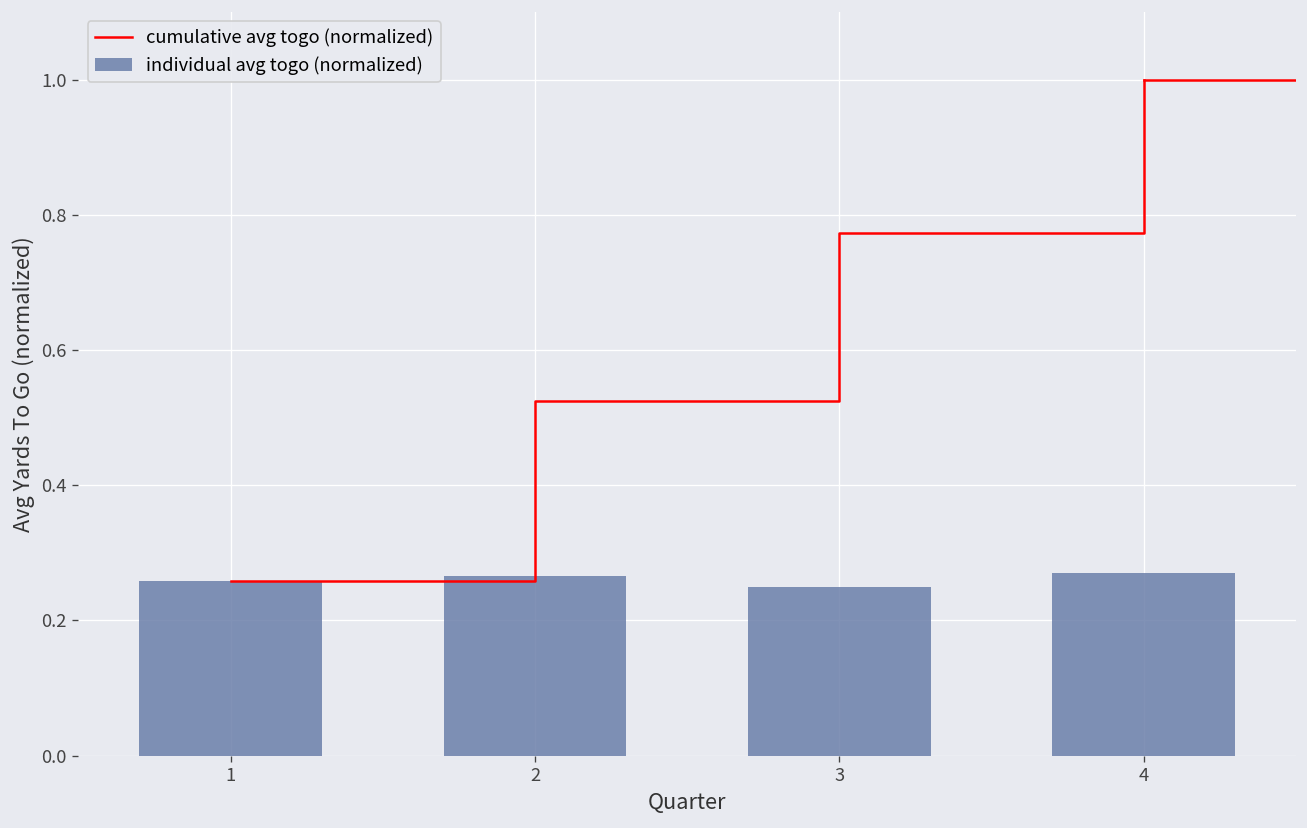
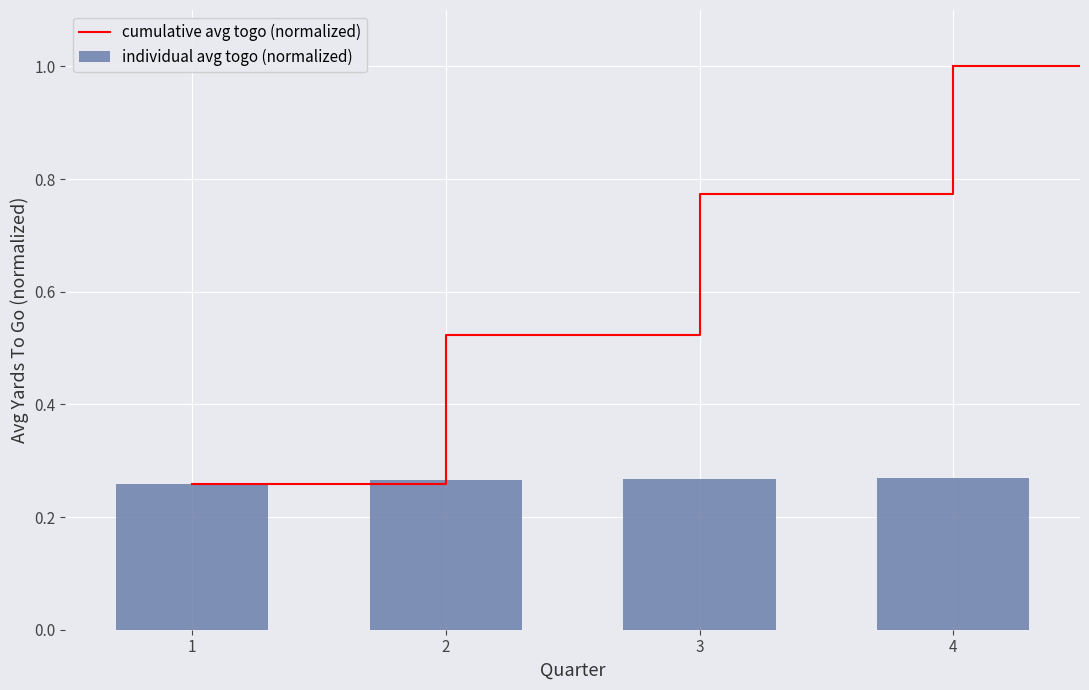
individual avg togo (normalized), 3: 0.25 -> 0.27
